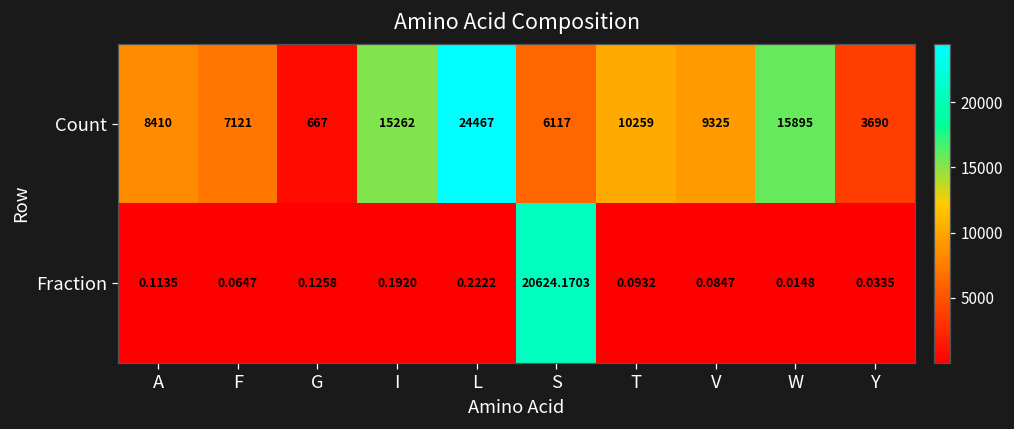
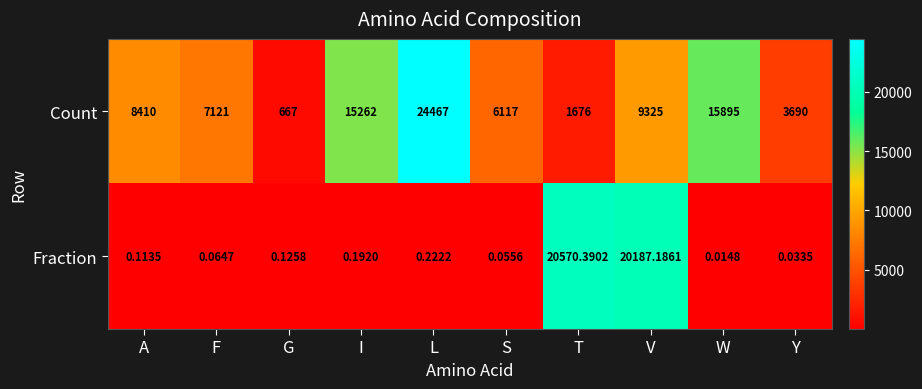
Count, T: 10259 -> 1676
Fraction, S: 20624.1703 -> 0.0556
Fraction, T: 0.0932 -> 20570.3902
Fraction, V: 0.0847 -> 20187.1861
